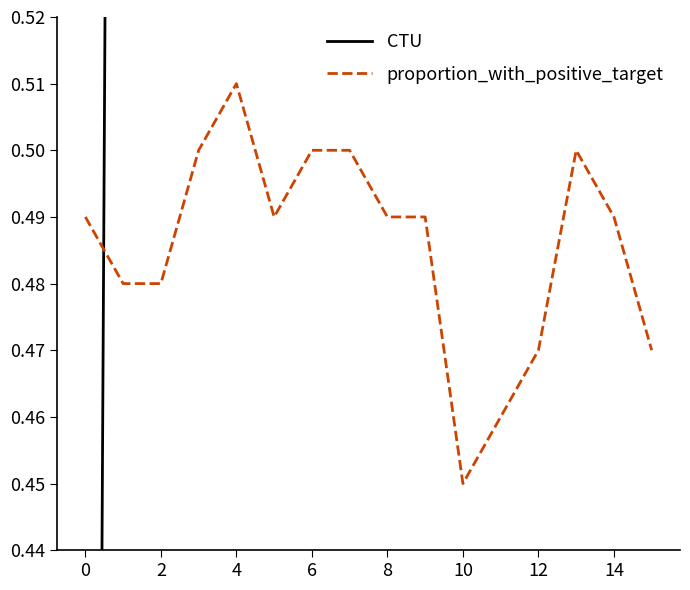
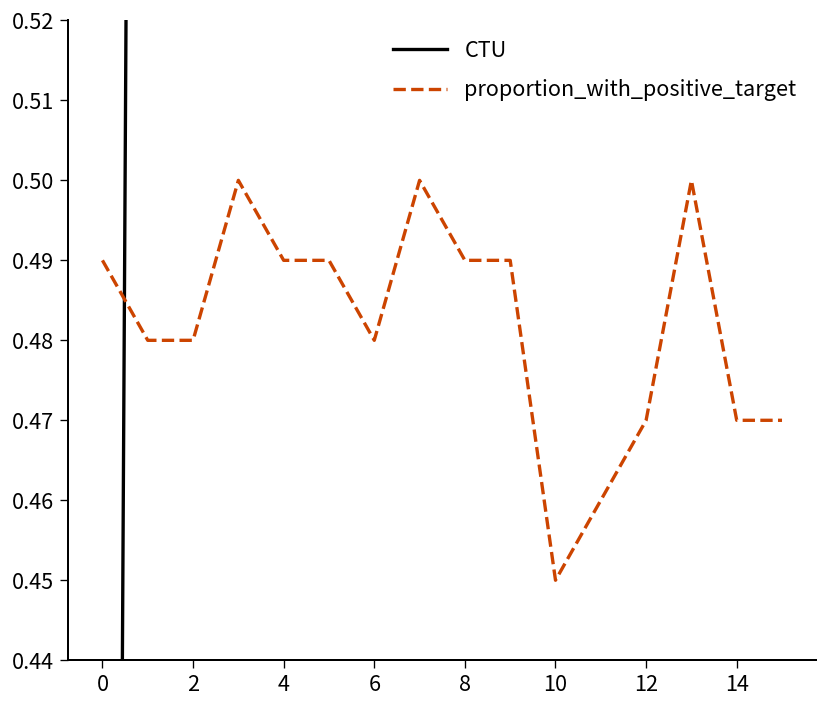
proportion_with_positive_target, 4: 0.51 -> 0.49
proportion_with_positive_target, 6: 0.50 -> 0.48
proportion_with_positive_target, 14: 0.49 -> 0.47
